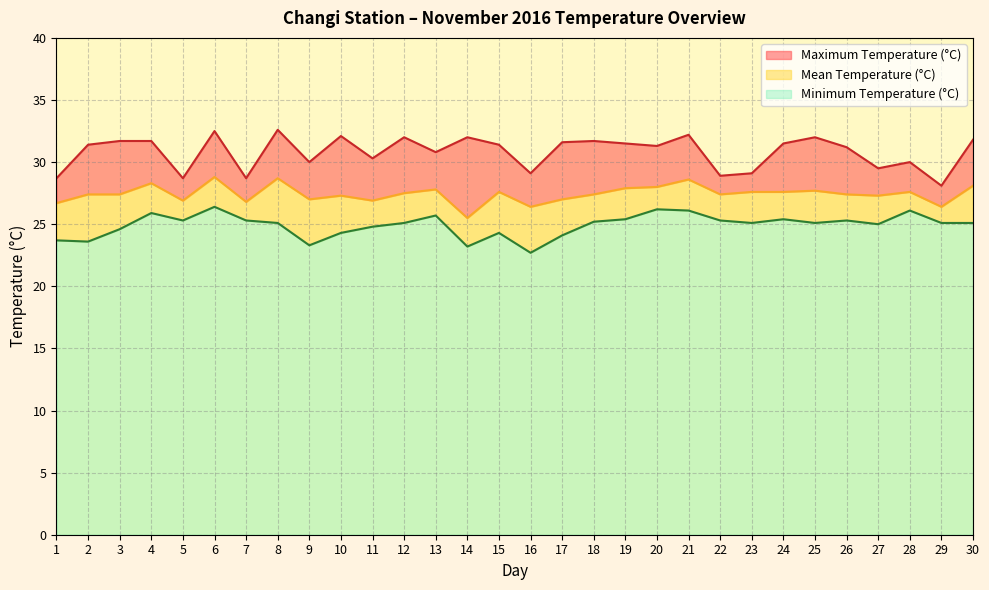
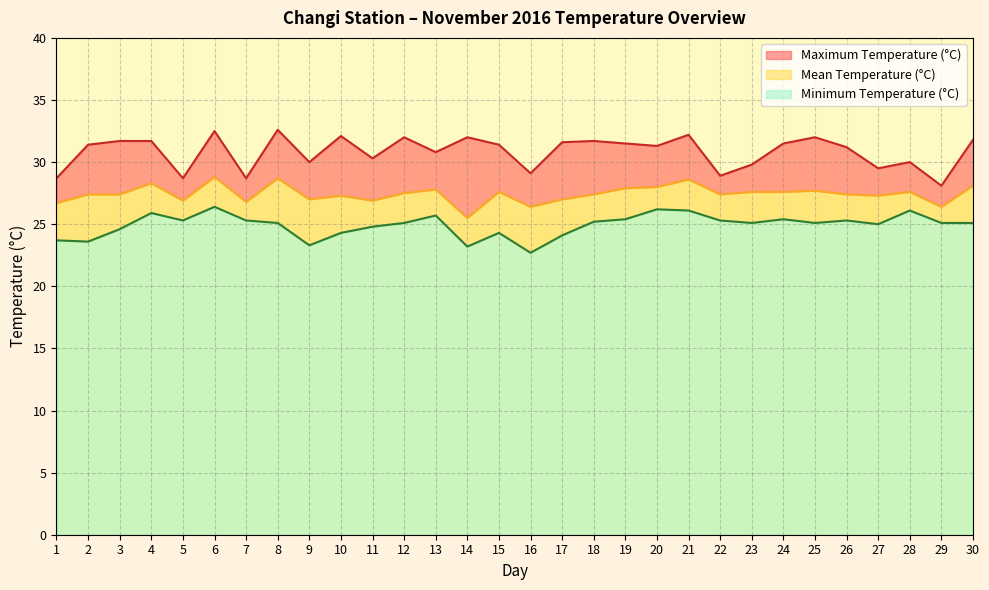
Maximum Temperature (°C), 23: 29.1 -> 29.8
